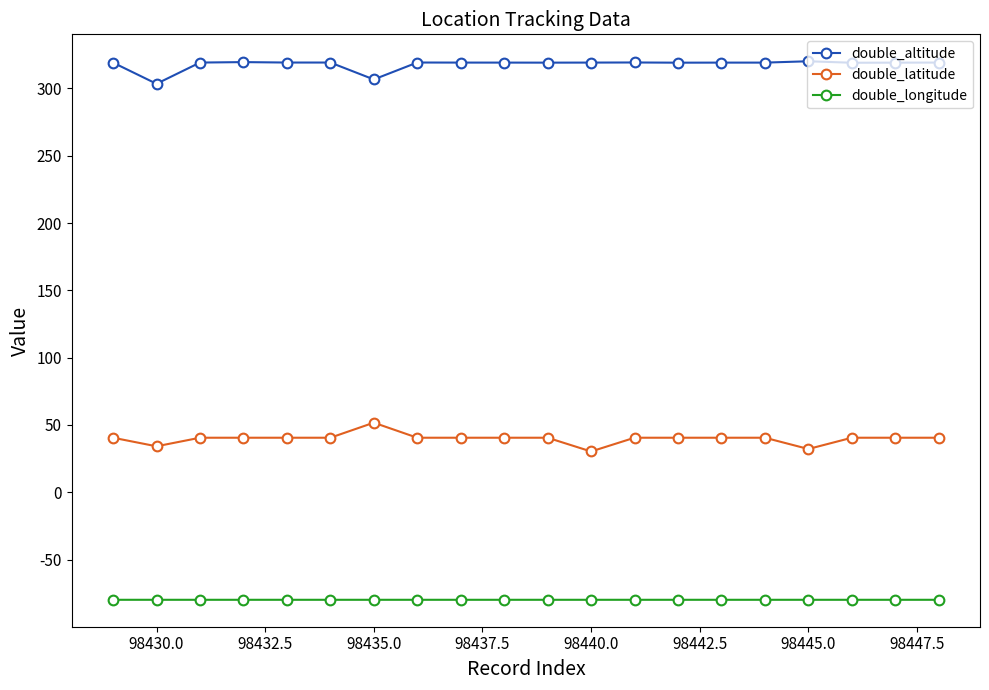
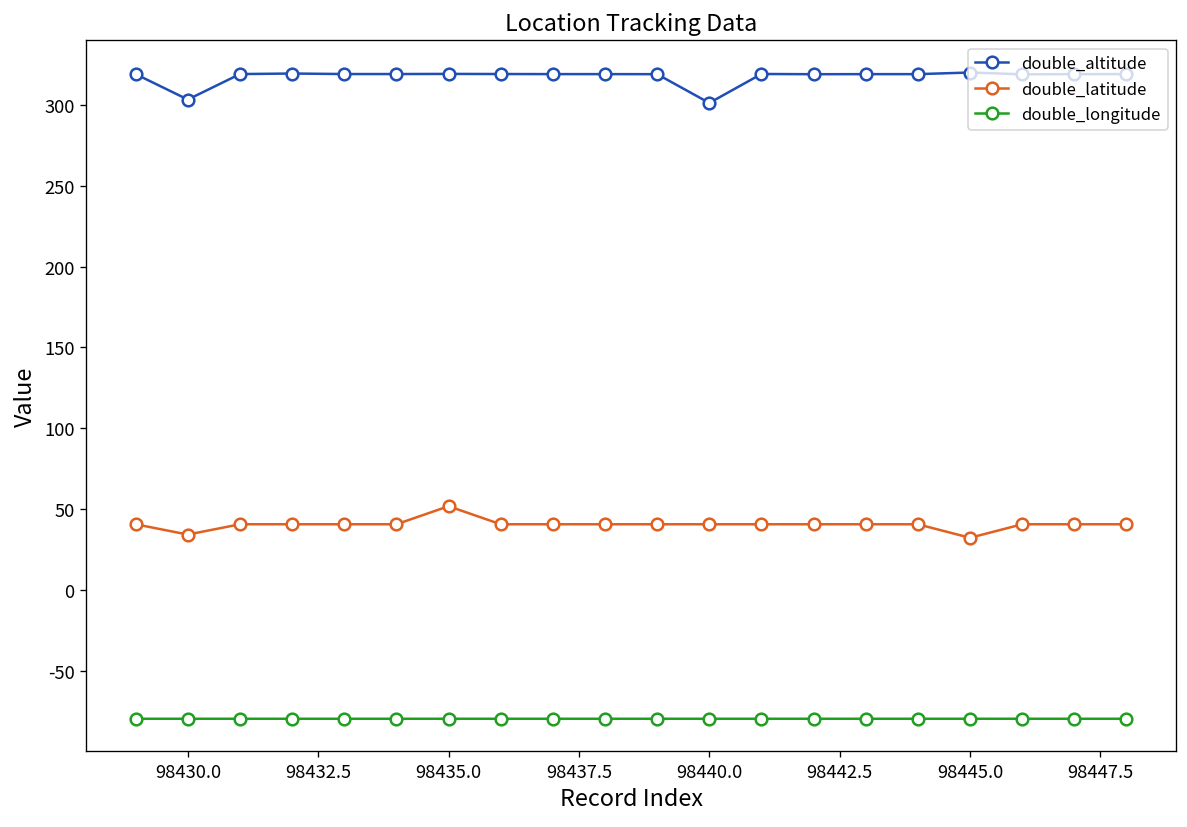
double_altitude, 98435.0: 307 -> 319
double_altitude, 98440.0: 319 -> 301
double_latitude, 98440.0: 30 -> 41
